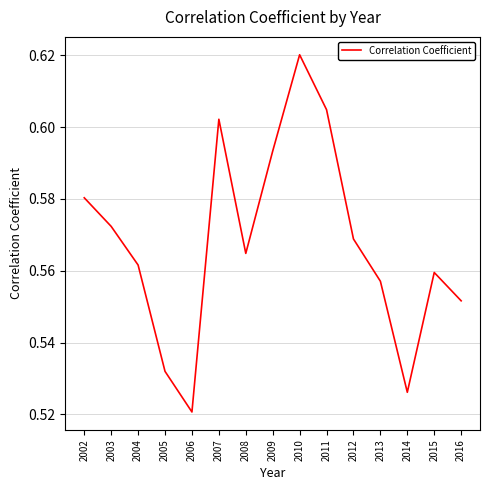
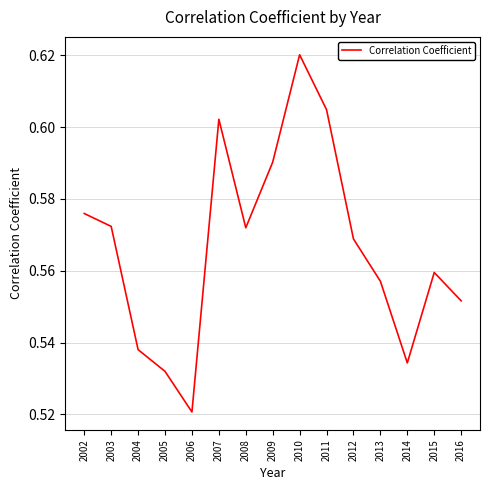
2002: 0.580 -> 0.576
2004: 0.562 -> 0.538
2008: 0.565 -> 0.572
2009: 0.593 -> 0.590
2014: 0.526 -> 0.534
